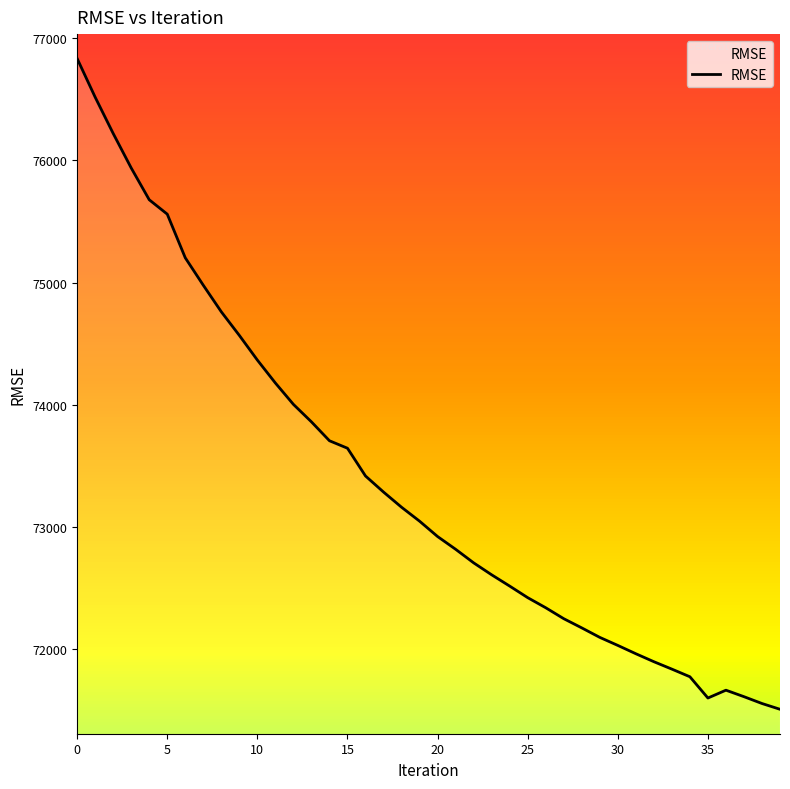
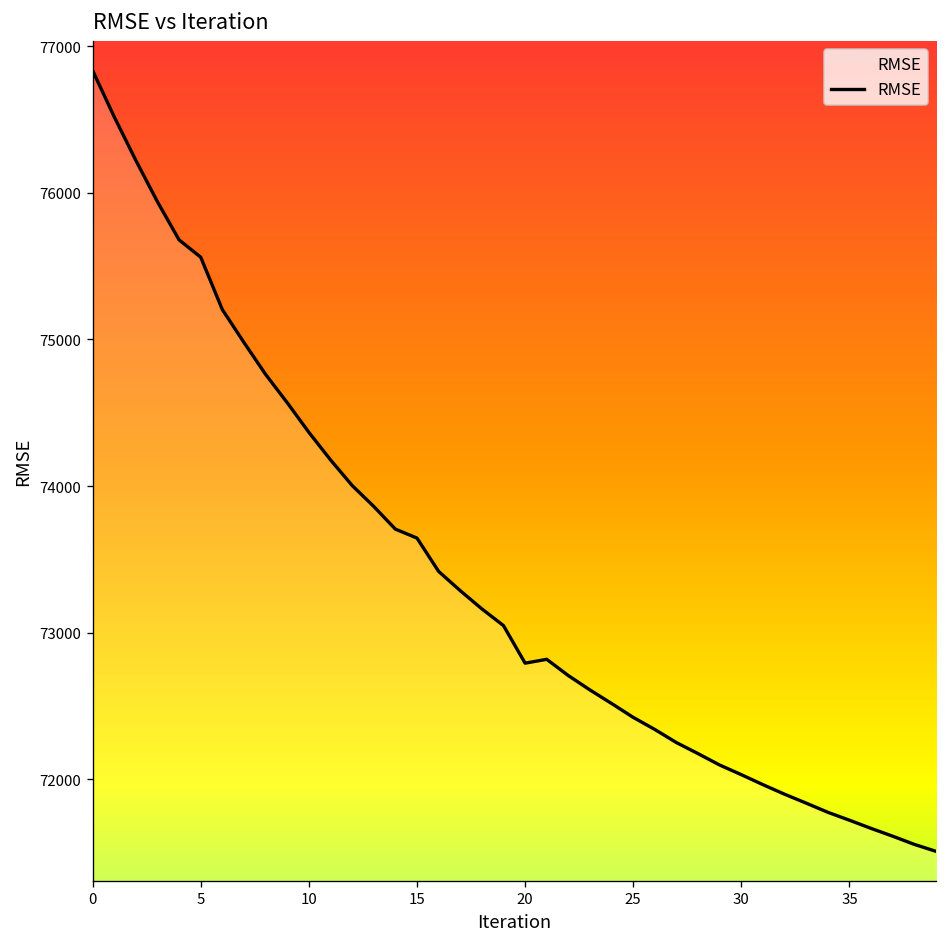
20: 72920 -> 72790
35: 71600 -> 71720
